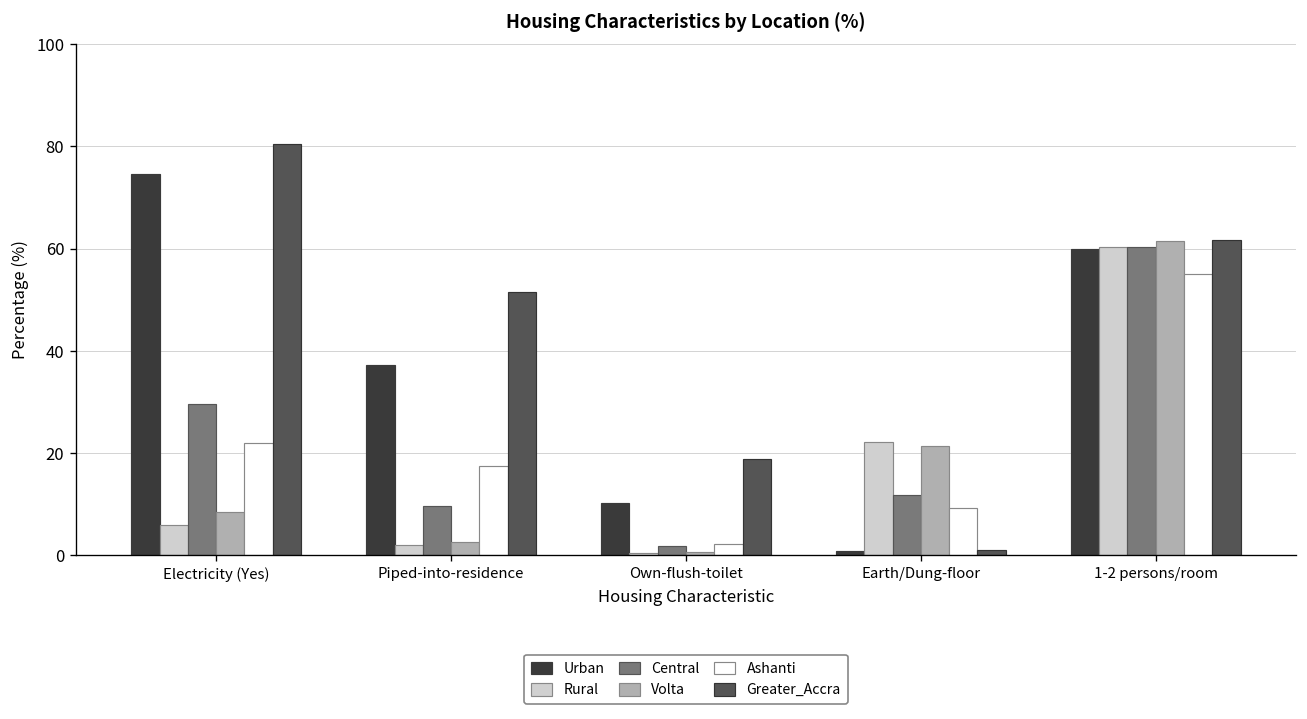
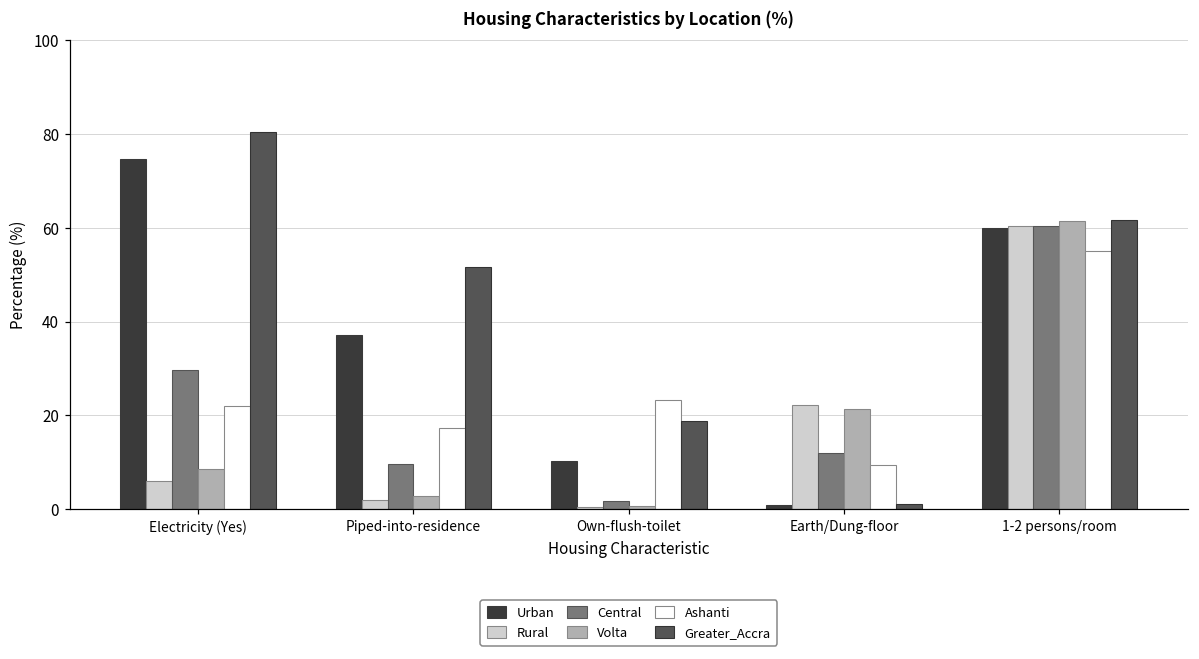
Ashanti, Own-flush-toilet: 2 -> 23
